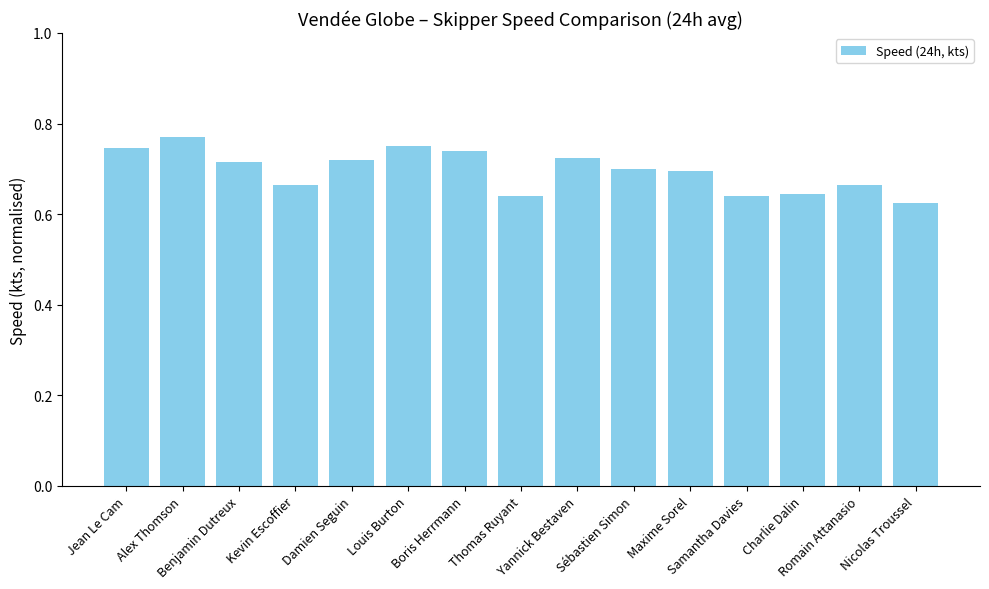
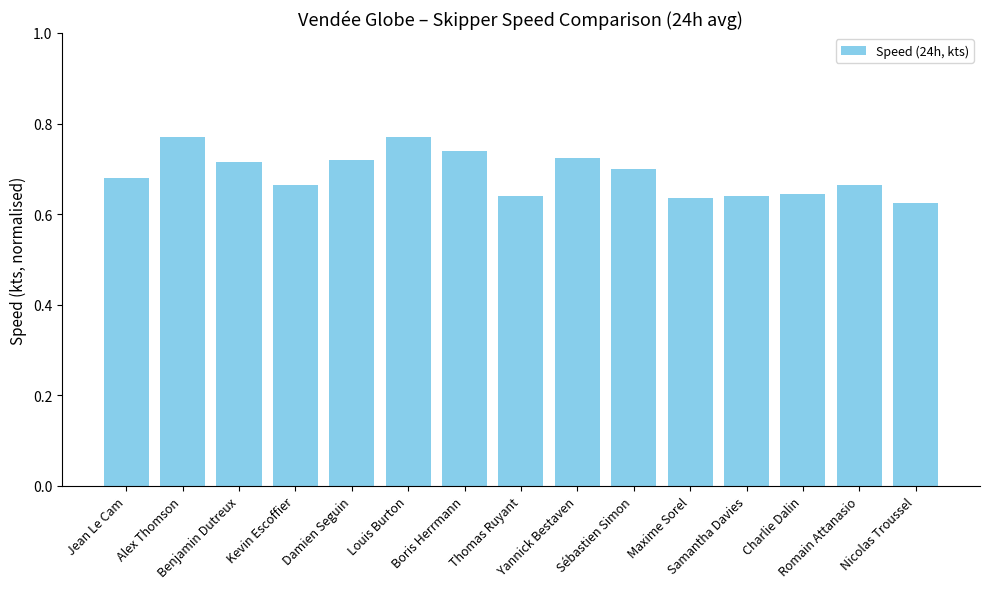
Jean Le Cam: 0.75 -> 0.68
Louis Burton: 0.75 -> 0.77
Maxime Sorel: 0.70 -> 0.64
